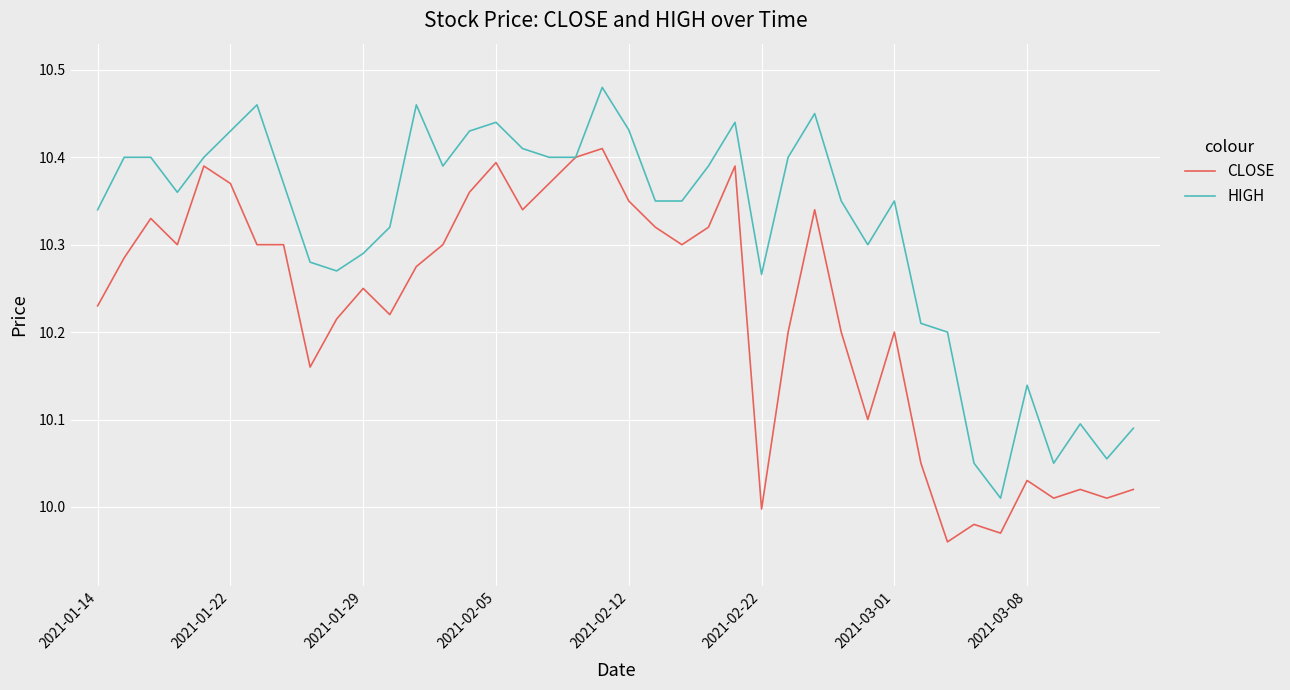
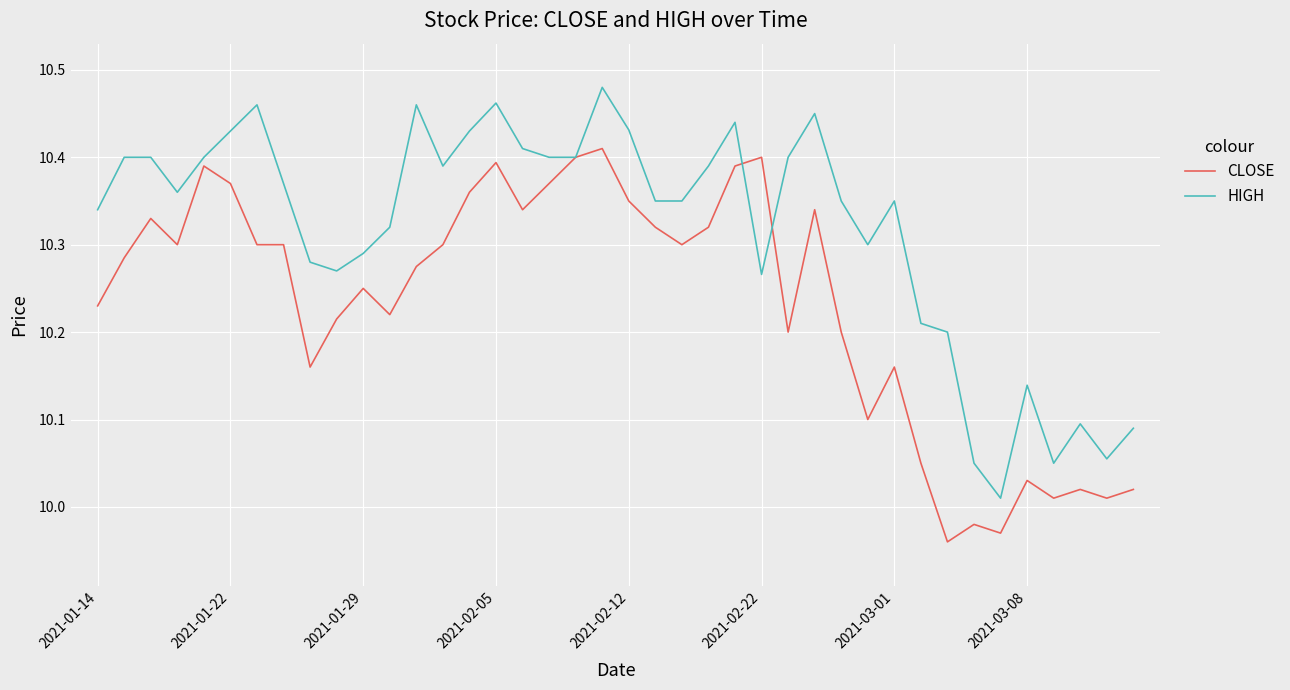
HIGH, 2021-02-05: 10.44 -> 10.46
CLOSE, 2021-02-22: 10.00 -> 10.40
CLOSE, 2021-03-01: 10.20 -> 10.16
